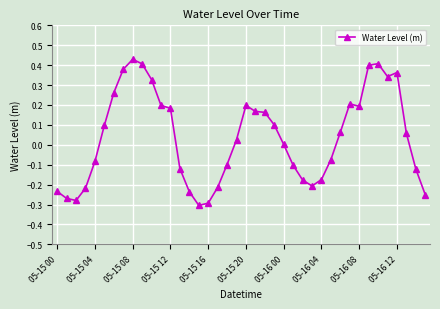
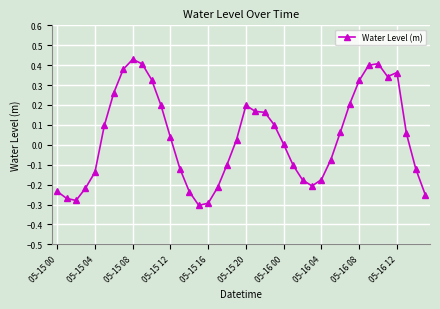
05-15 04: -0.08 -> -0.14
05-15 12: 0.18 -> 0.04
05-16 08: 0.19 -> 0.32
